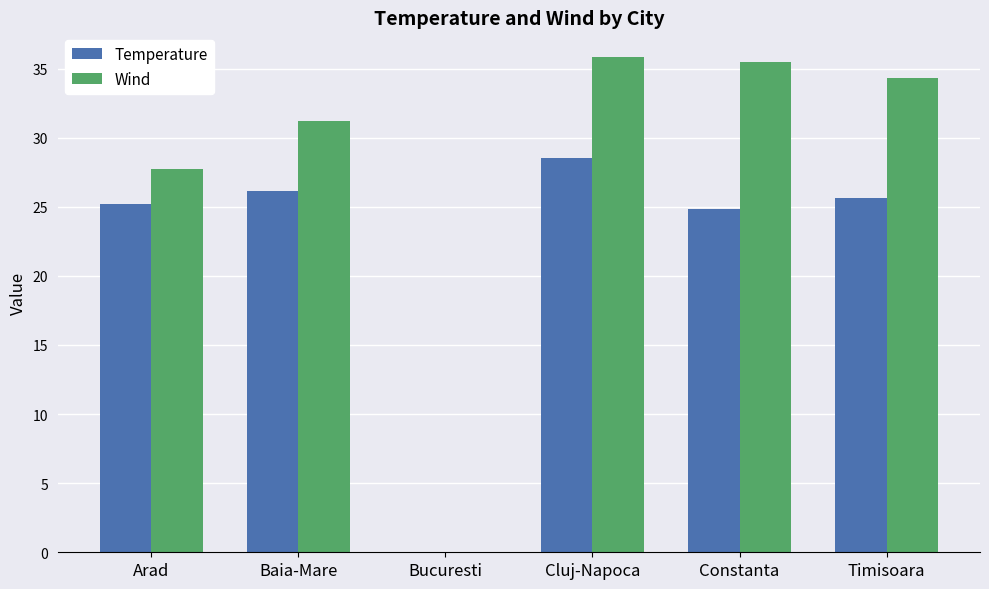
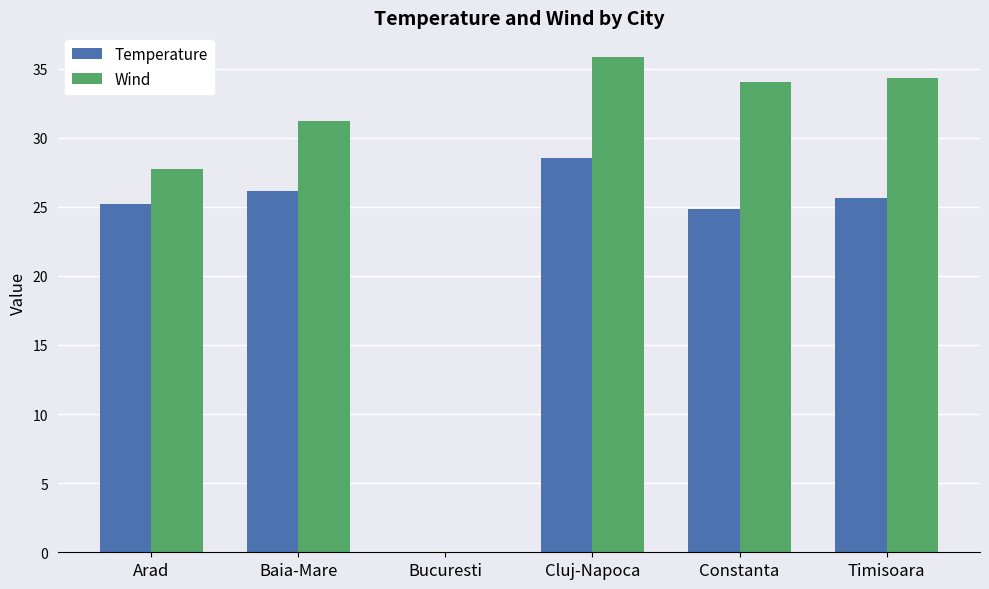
Wind, Constanta: 35.5 -> 34.0
